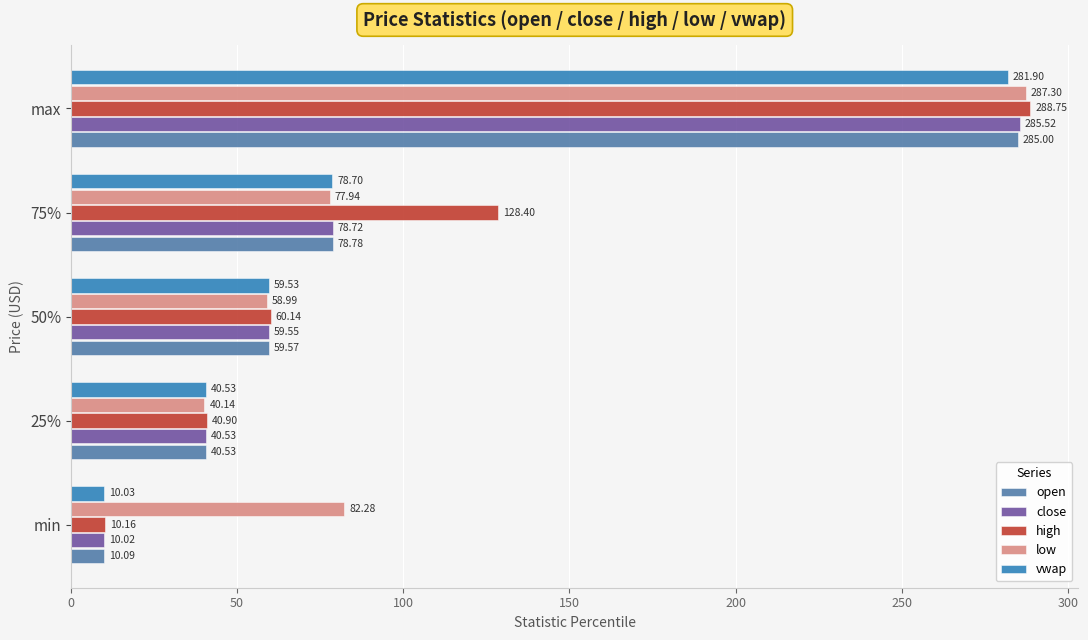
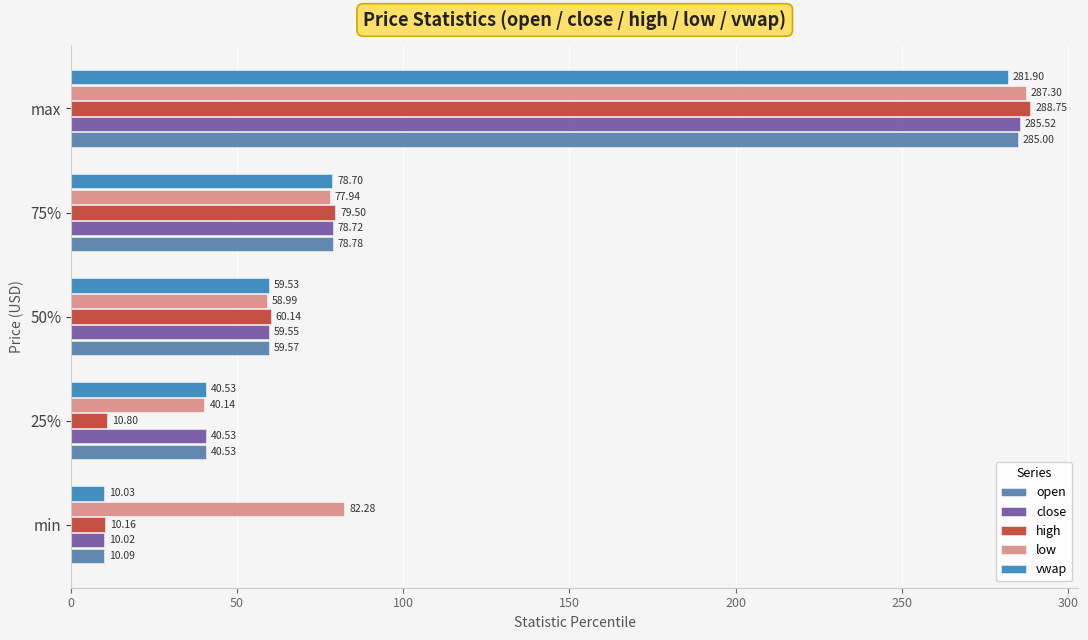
high, 75%: 128.40 -> 79.50
high, 25%: 40.90 -> 10.80
